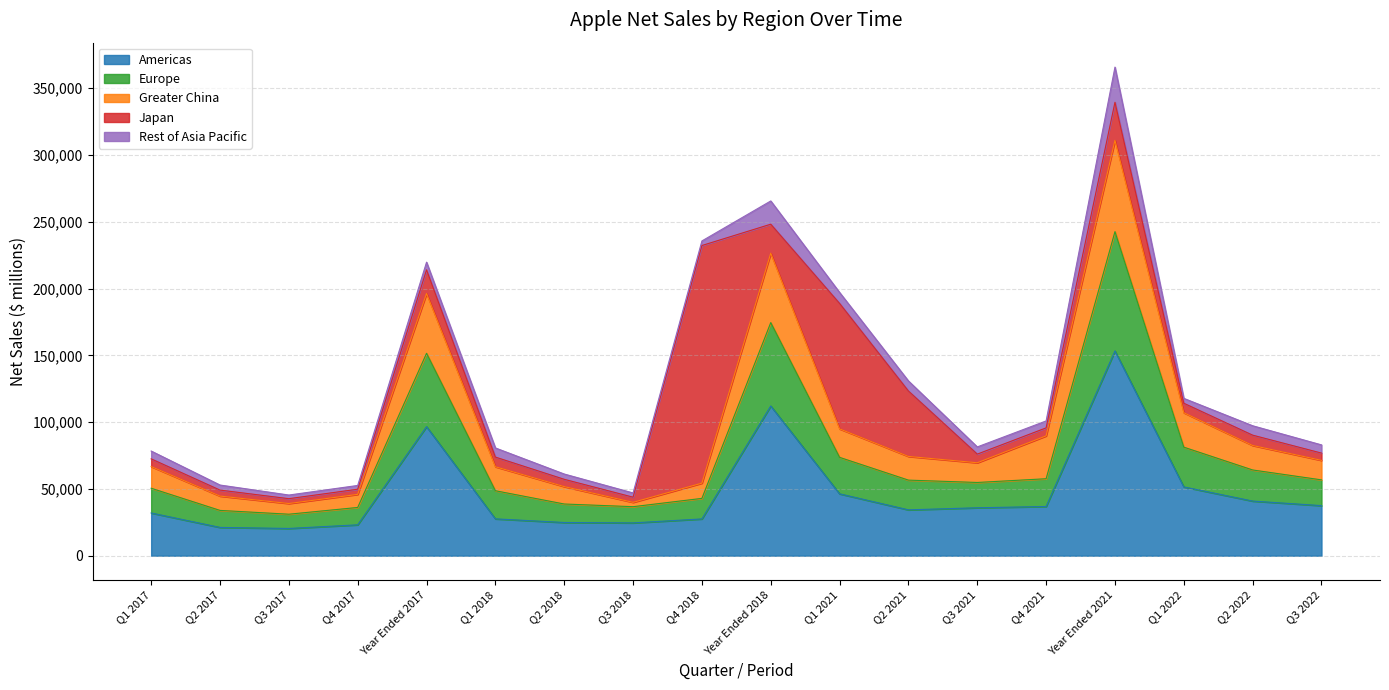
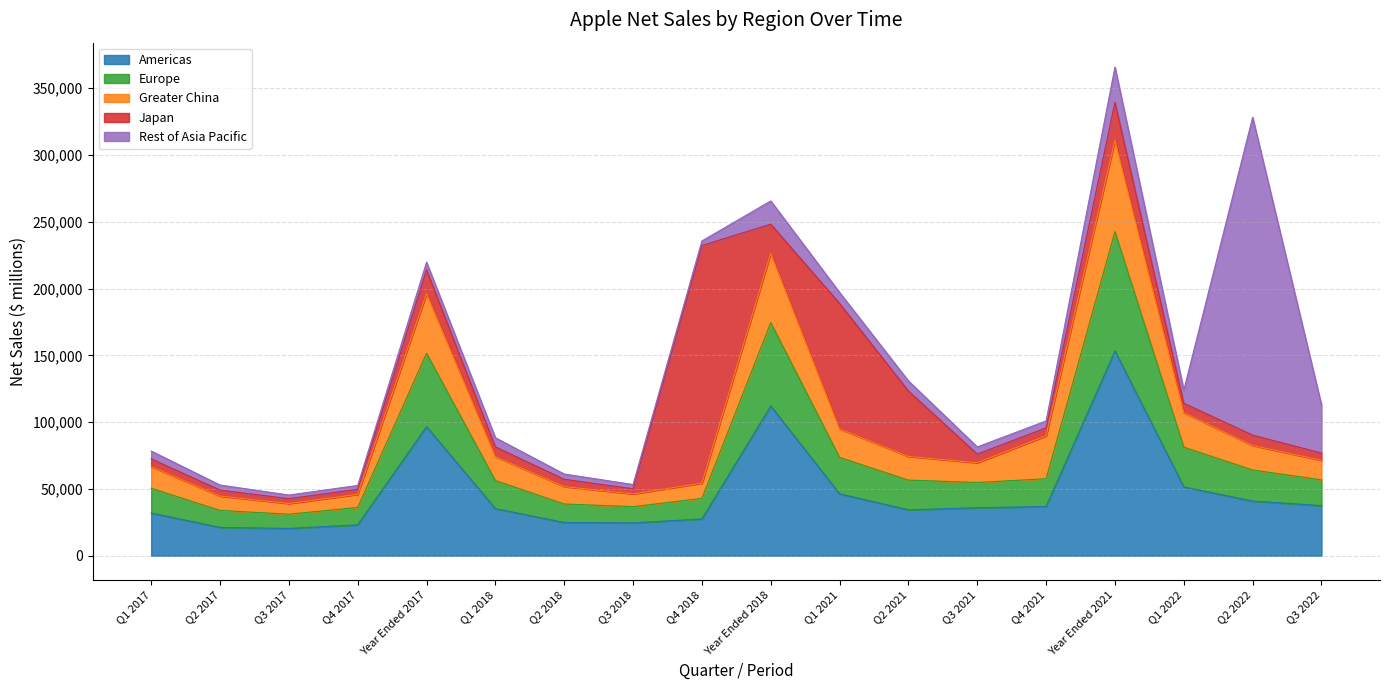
Americas, Q1 2018: 28,000 -> 35,000
Greater China, Q3 2018: 3,000 -> 10,000
Rest of Asia Pacific, Q1 2022: 4,000 -> 10,000
Rest of Asia Pacific, Q2 2022: 7,000 -> 238,000
Rest of Asia Pacific, Q3 2022: 6,000 -> 36,000
